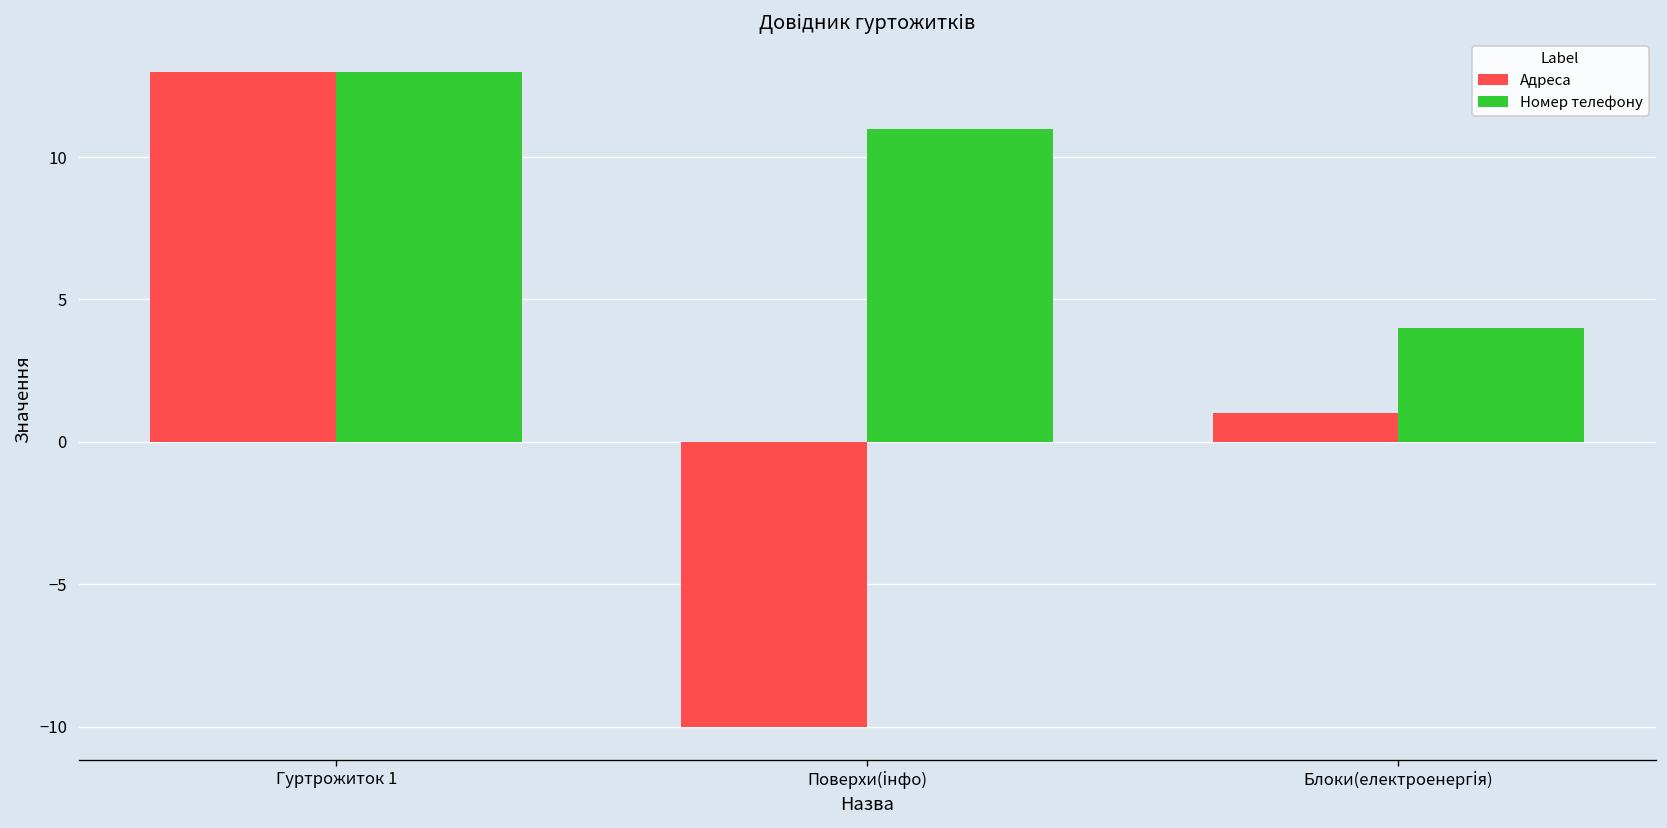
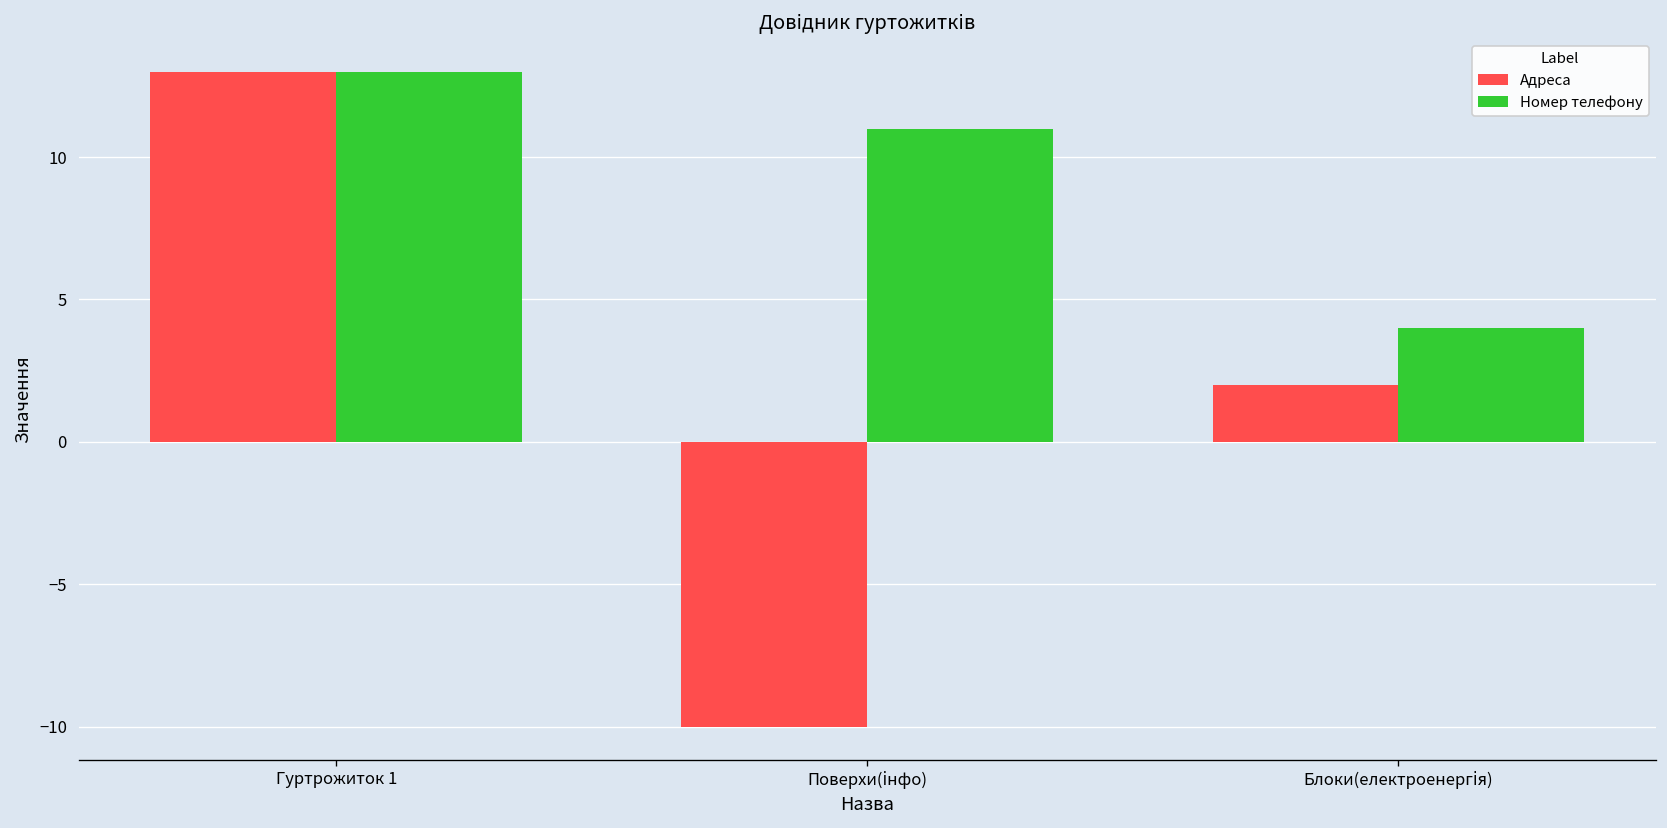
Адреса, Блоки(електроенергія): 1 -> 2
